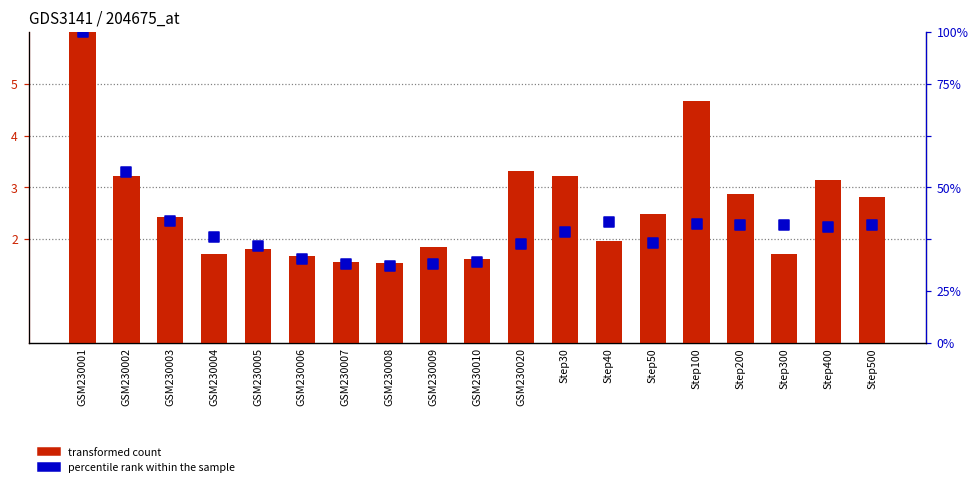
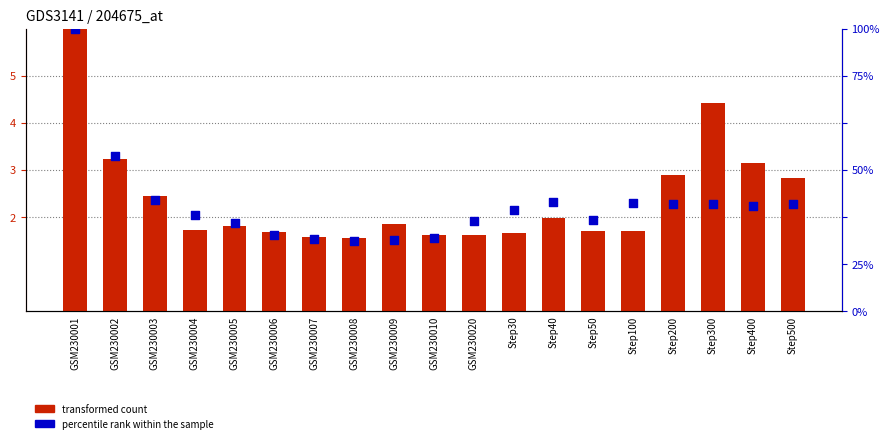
transformed count, GSM230020: 3.3 -> 1.6
transformed count, Step30: 3.2 -> 1.7
transformed count, Step50: 2.5 -> 1.7
transformed count, Step100: 4.7 -> 1.7
transformed count, Step300: 1.7 -> 4.4
